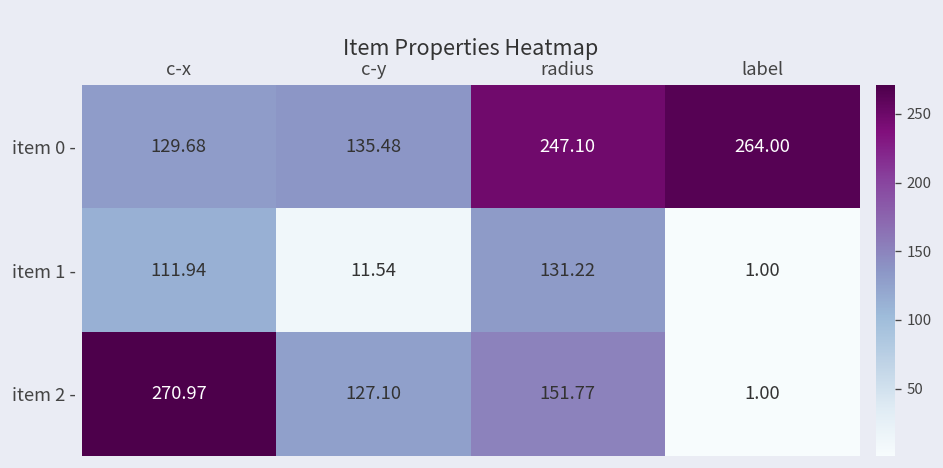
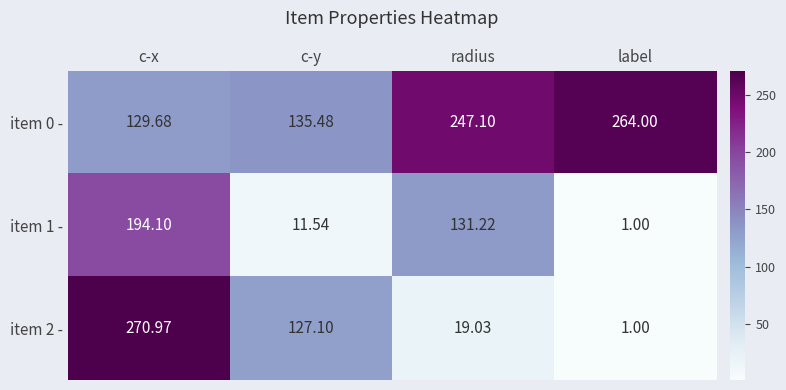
item 1 -, c-x: 111.94 -> 194.10
item 2 -, radius: 151.77 -> 19.03
